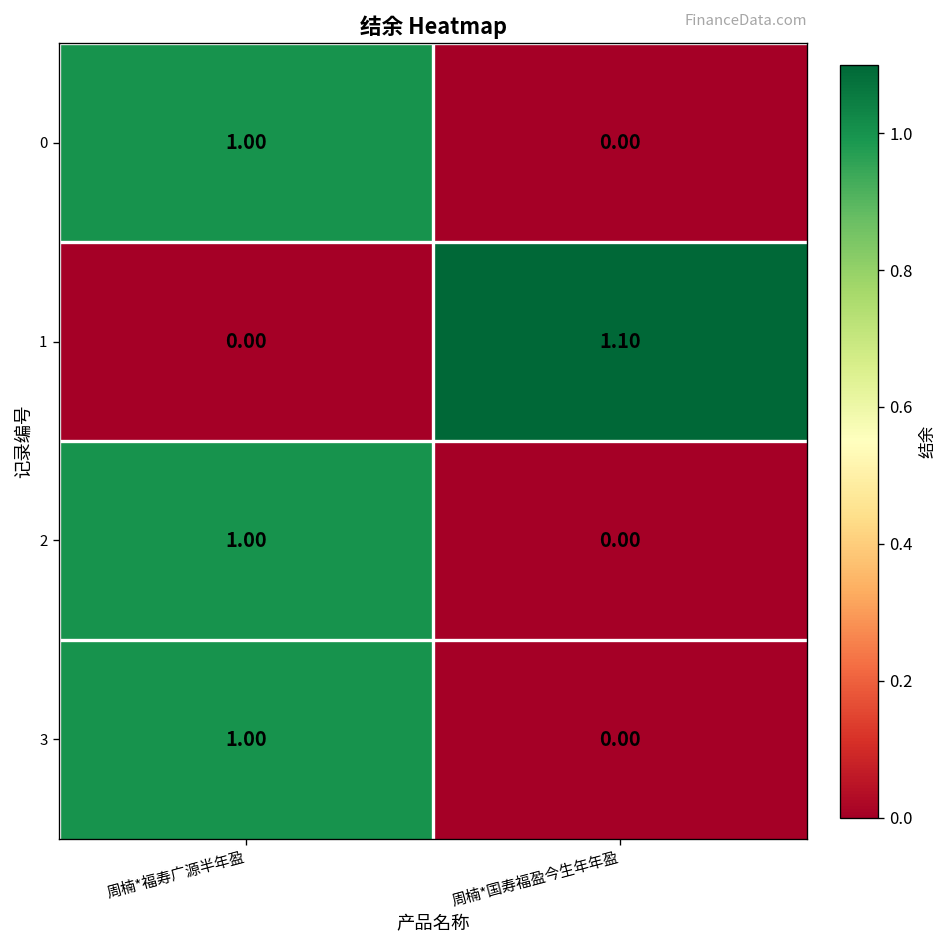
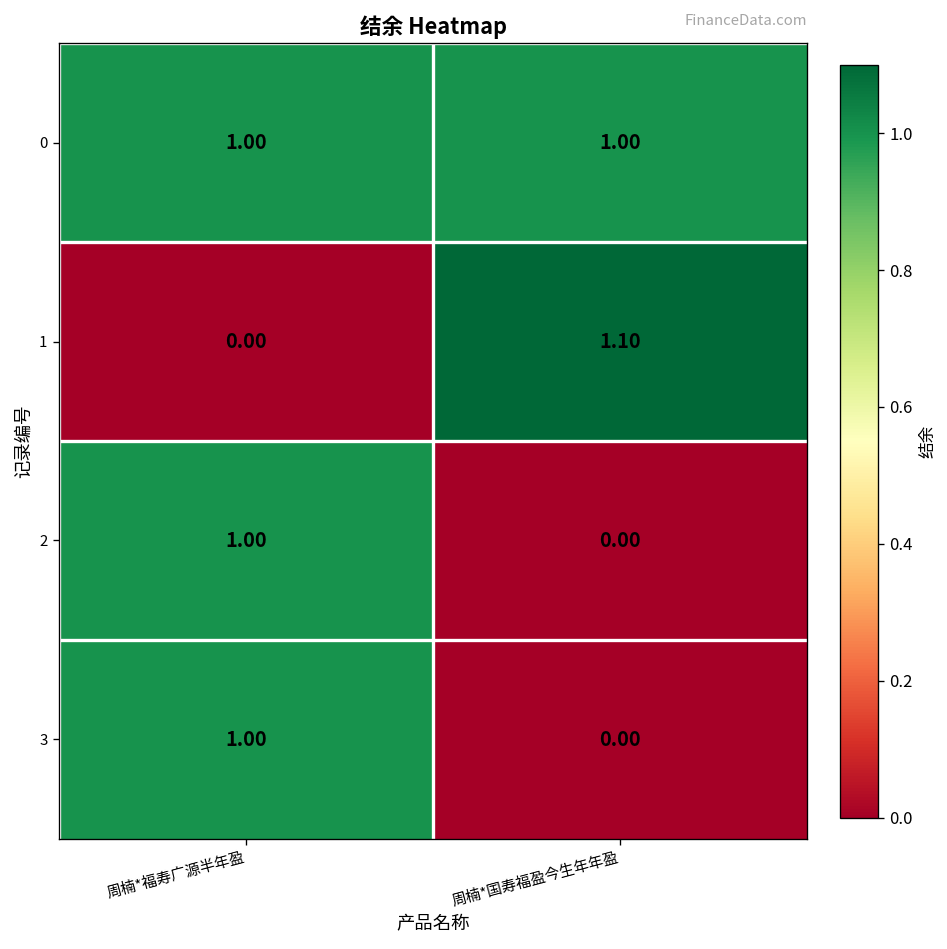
0, 周楠*国寿福盈今生年年盈: 0.00 -> 1.00
